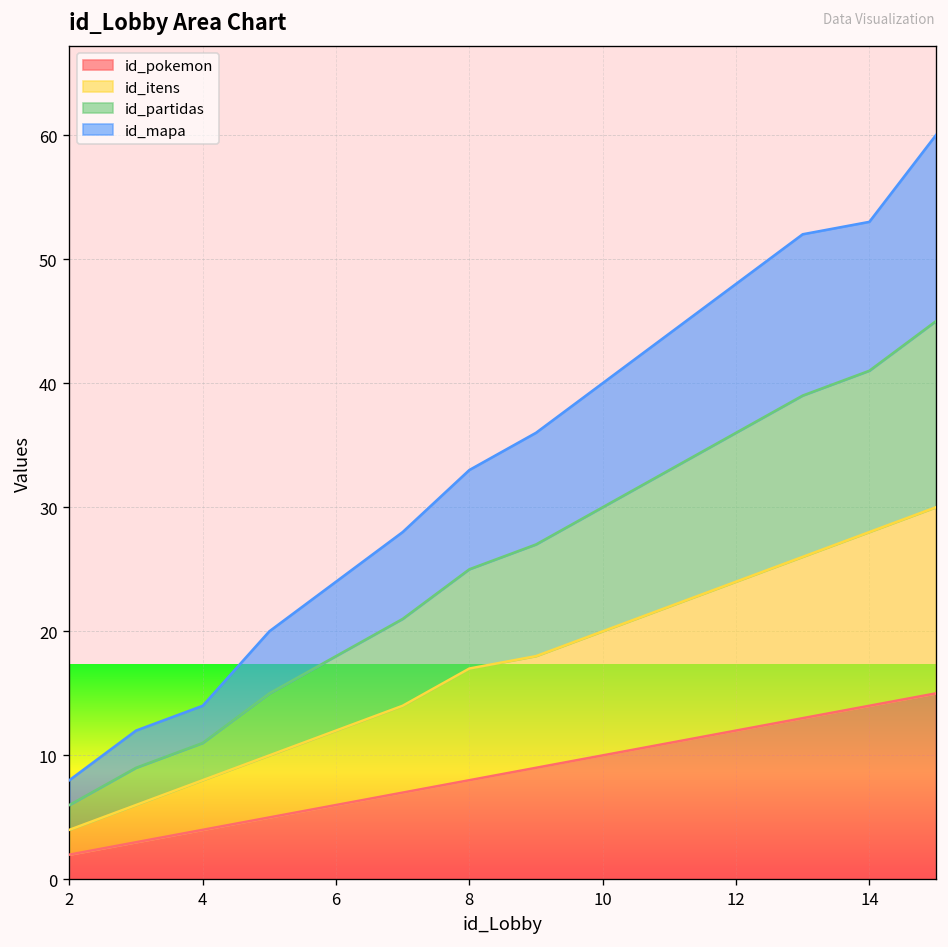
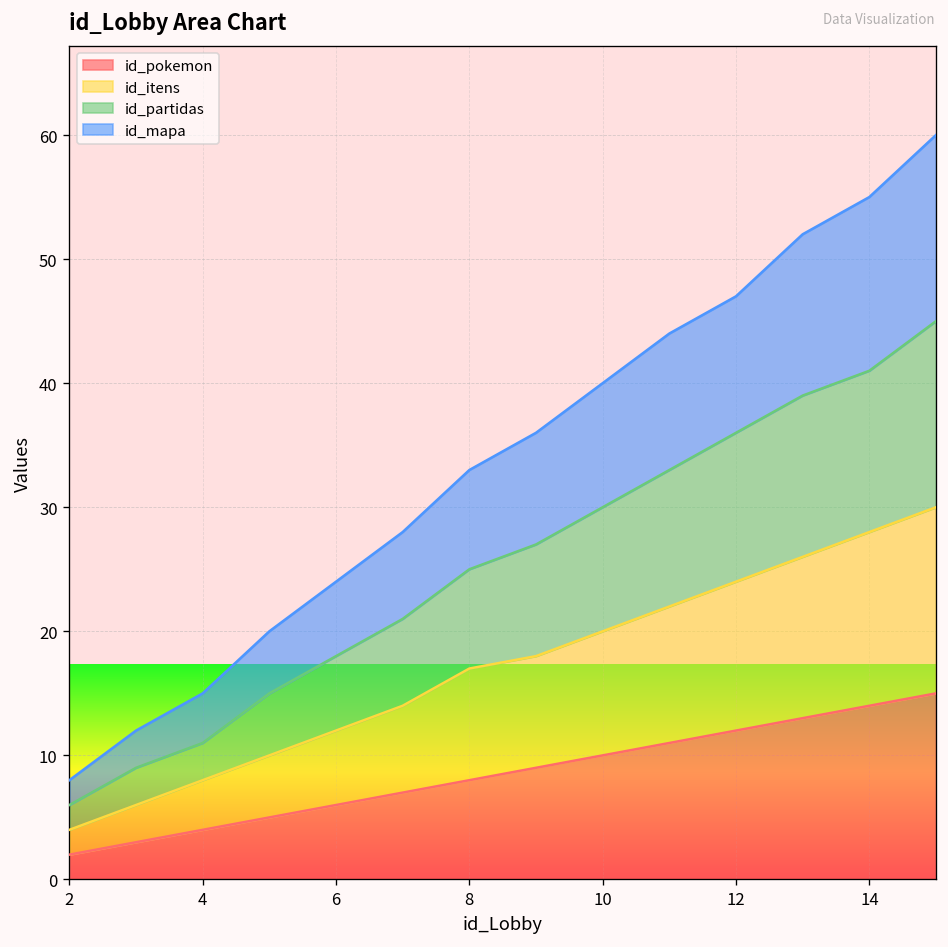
id_mapa, 4: 3 -> 4
id_mapa, 12: 12 -> 11
id_mapa, 14: 12 -> 14
